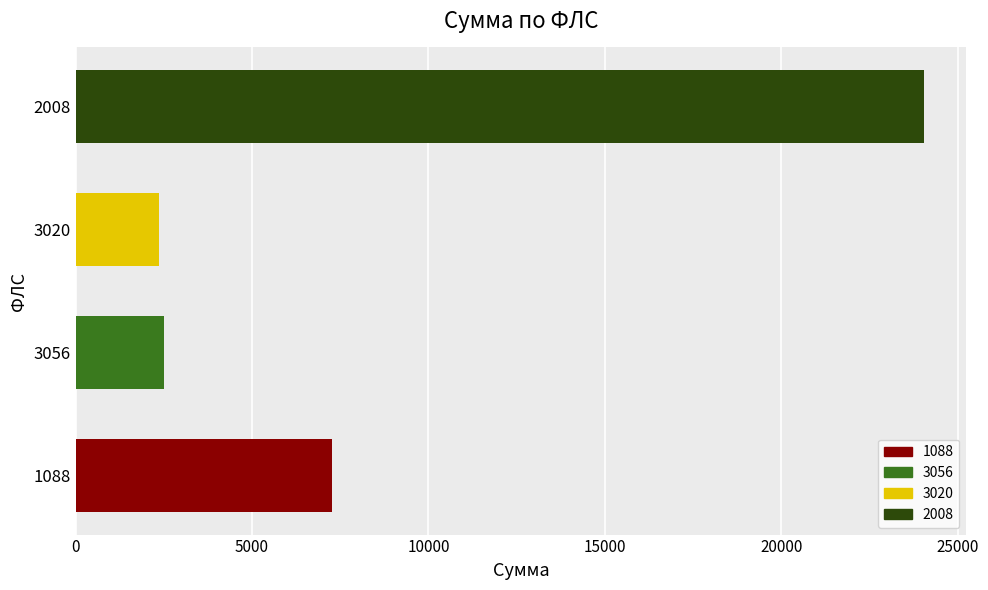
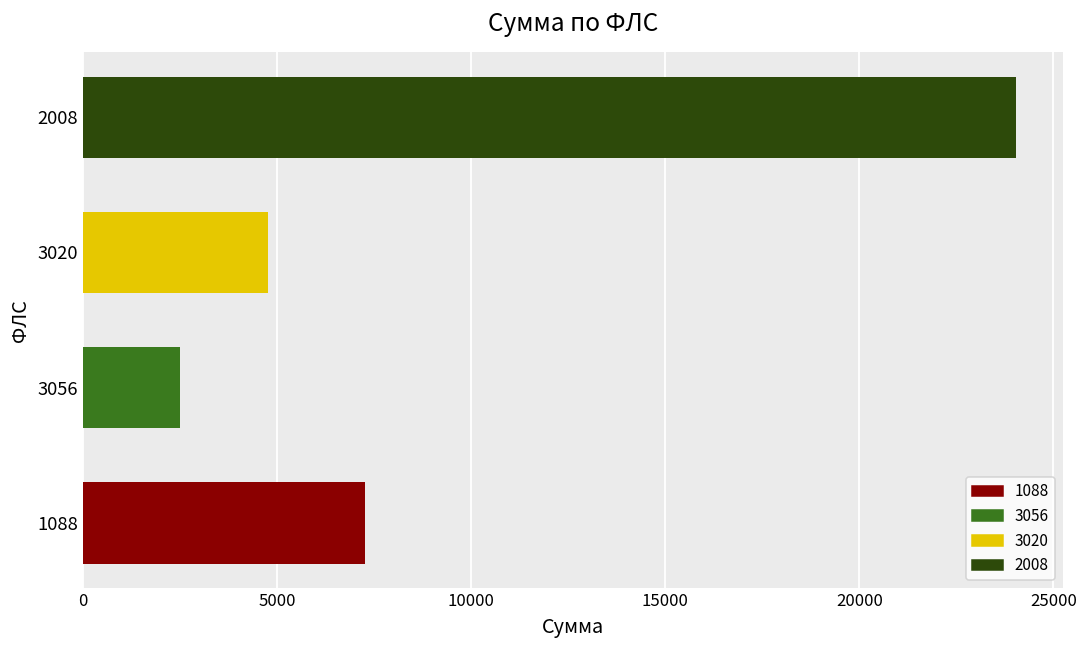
3020: 2400 -> 4800
